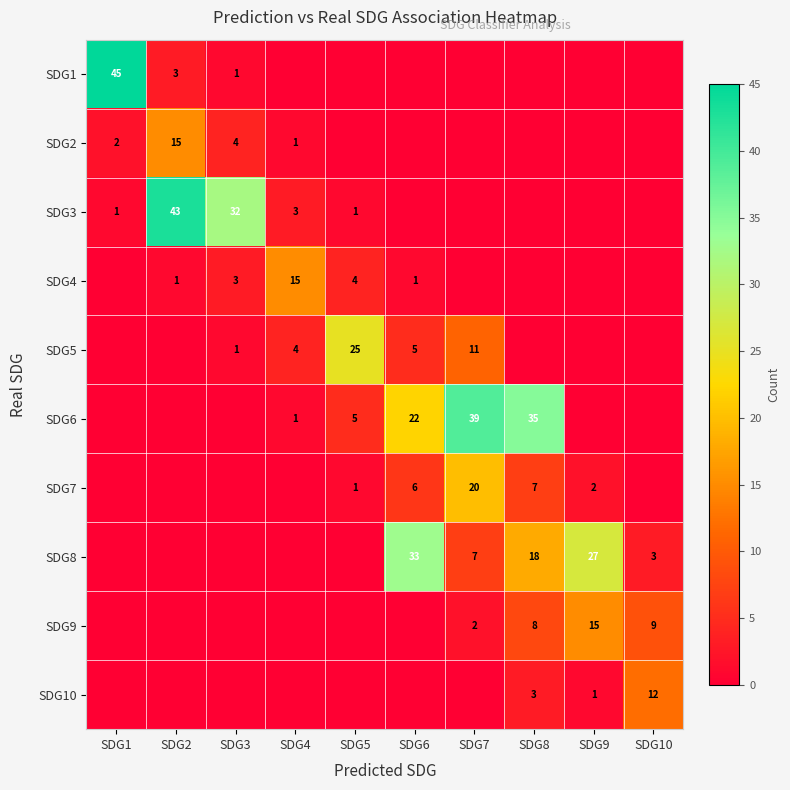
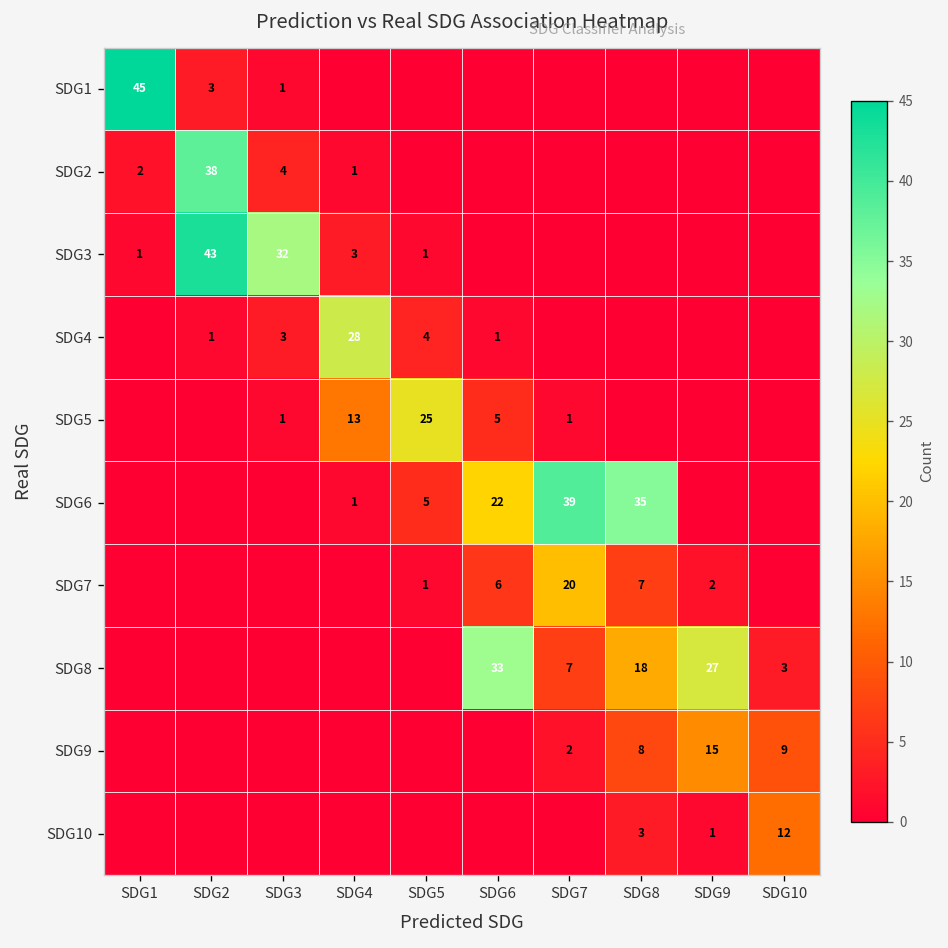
SDG2, SDG2: 15 -> 38
SDG4, SDG4: 15 -> 28
SDG5, SDG4: 4 -> 13
SDG5, SDG7: 11 -> 1
